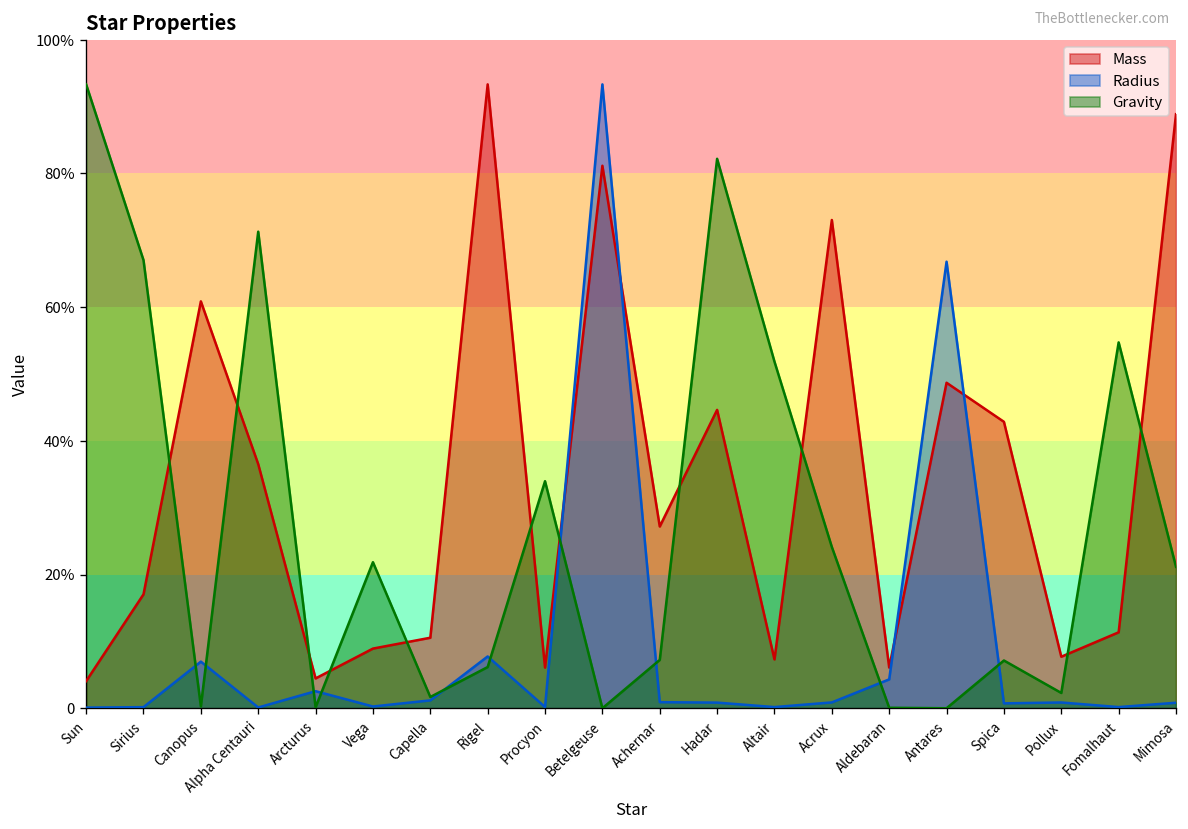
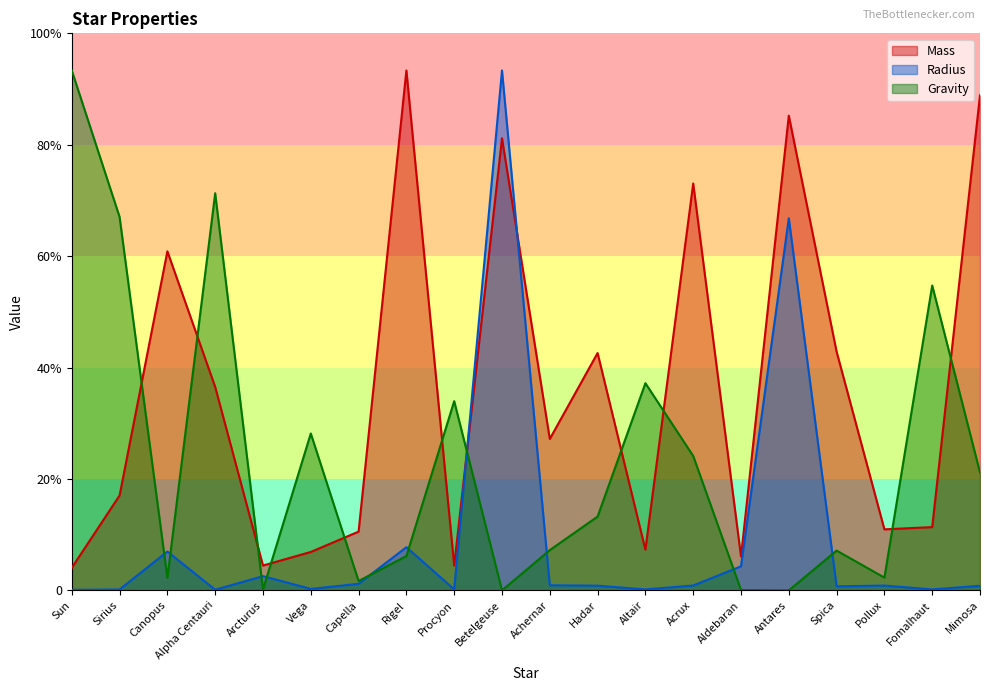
Gravity, Canopus: 0% -> 2%
Mass, Vega: 9% -> 7%
Gravity, Vega: 22% -> 28%
Mass, Procyon: 6% -> 4%
Mass, Hadar: 45% -> 43%
Gravity, Hadar: 82% -> 13%
Gravity, Altair: 52% -> 37%
Mass, Antares: 49% -> 85%
Mass, Pollux: 8% -> 11%
